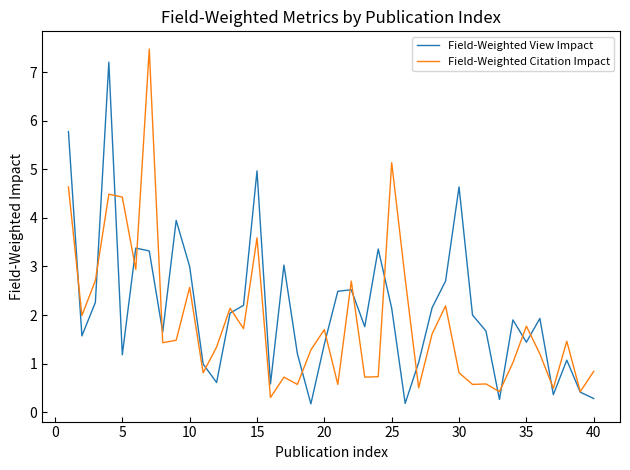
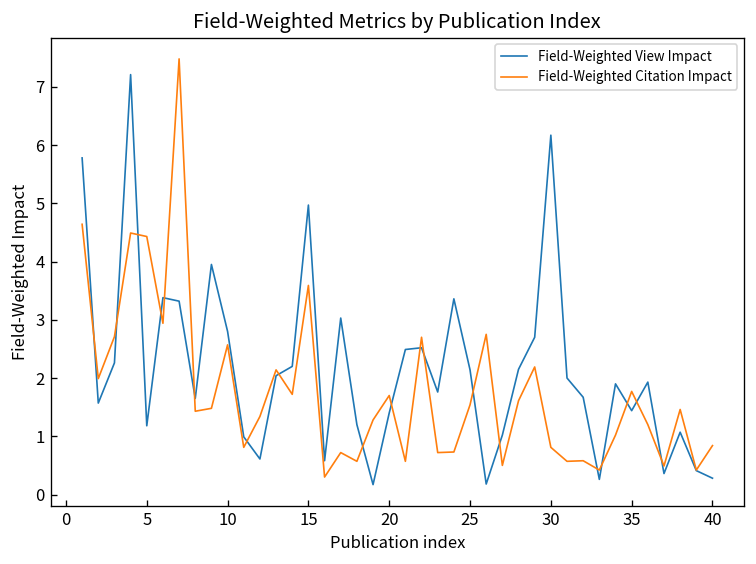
Field-Weighted View Impact, 10: 3.0 -> 2.8
Field-Weighted Citation Impact, 25: 5.1 -> 1.5
Field-Weighted View Impact, 30: 4.6 -> 6.2
